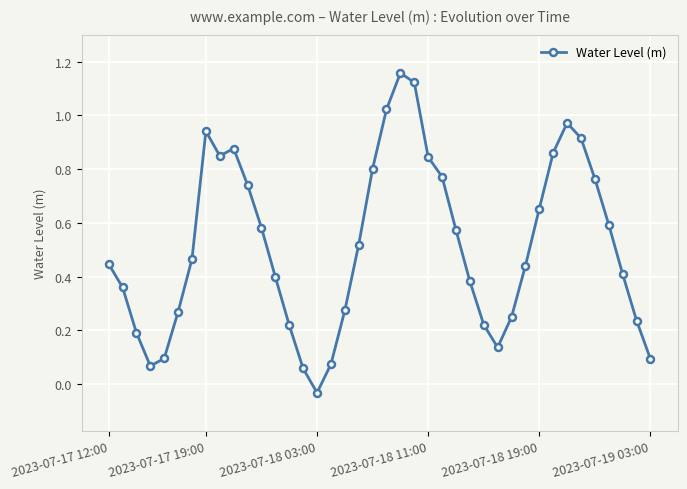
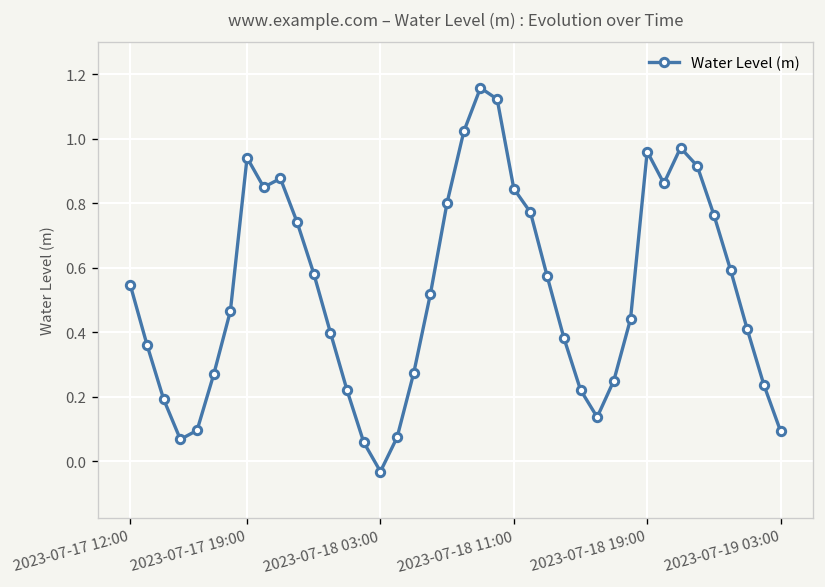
2023-07-17 12:00: 0.45 -> 0.55
2023-07-18 19:00: 0.65 -> 0.96
